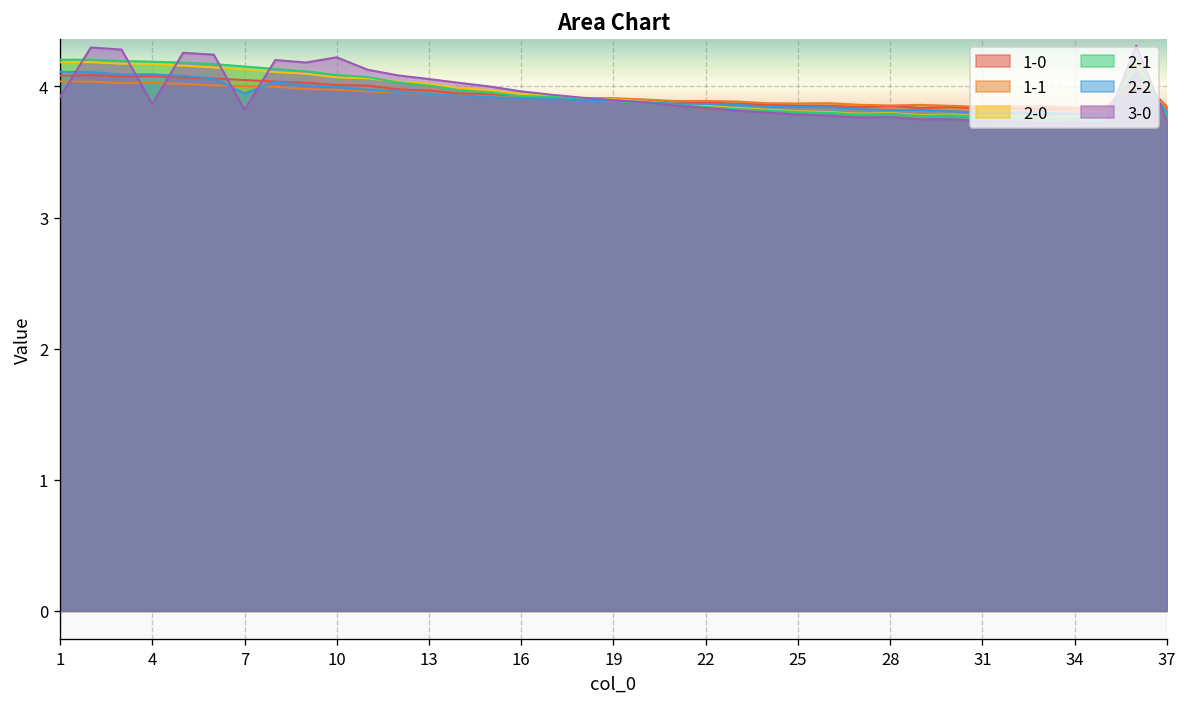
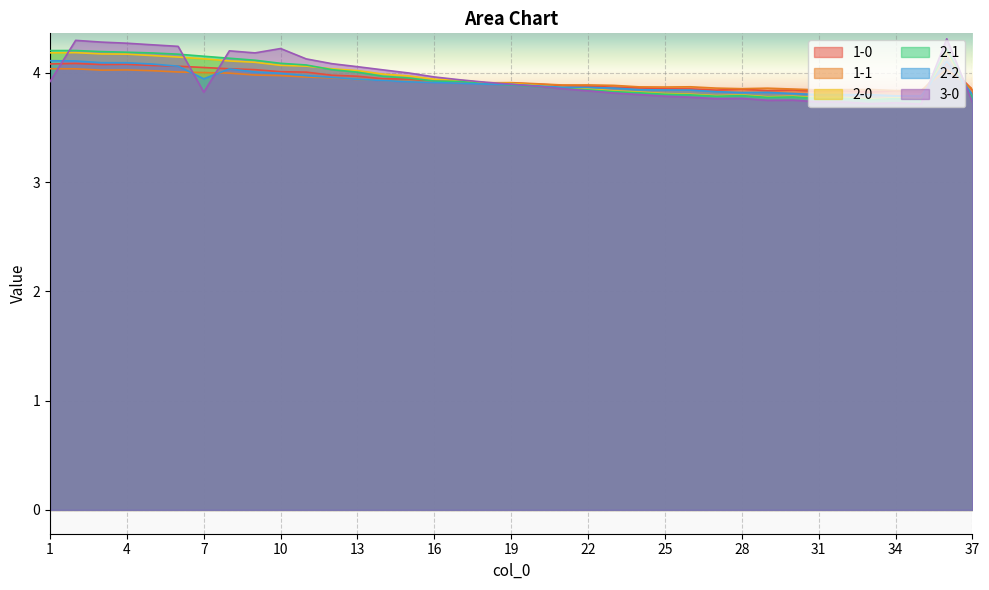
3-0, 4: 3.87 -> 4.27
